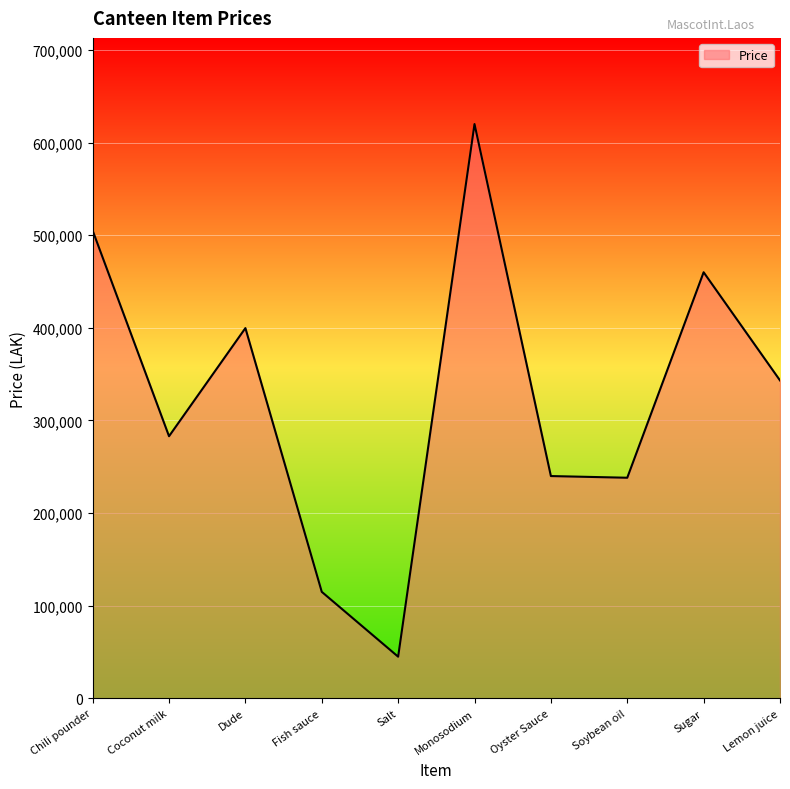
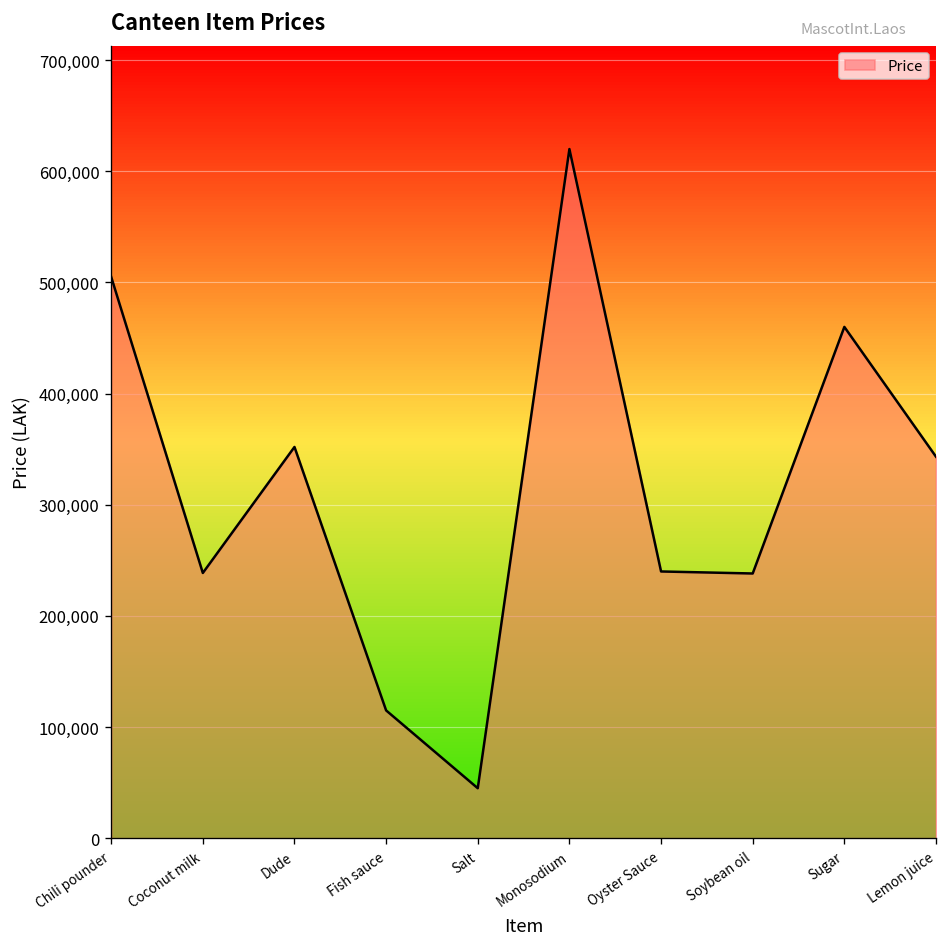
Coconut milk: 280,000 -> 240,000
Dude: 400,000 -> 350,000
